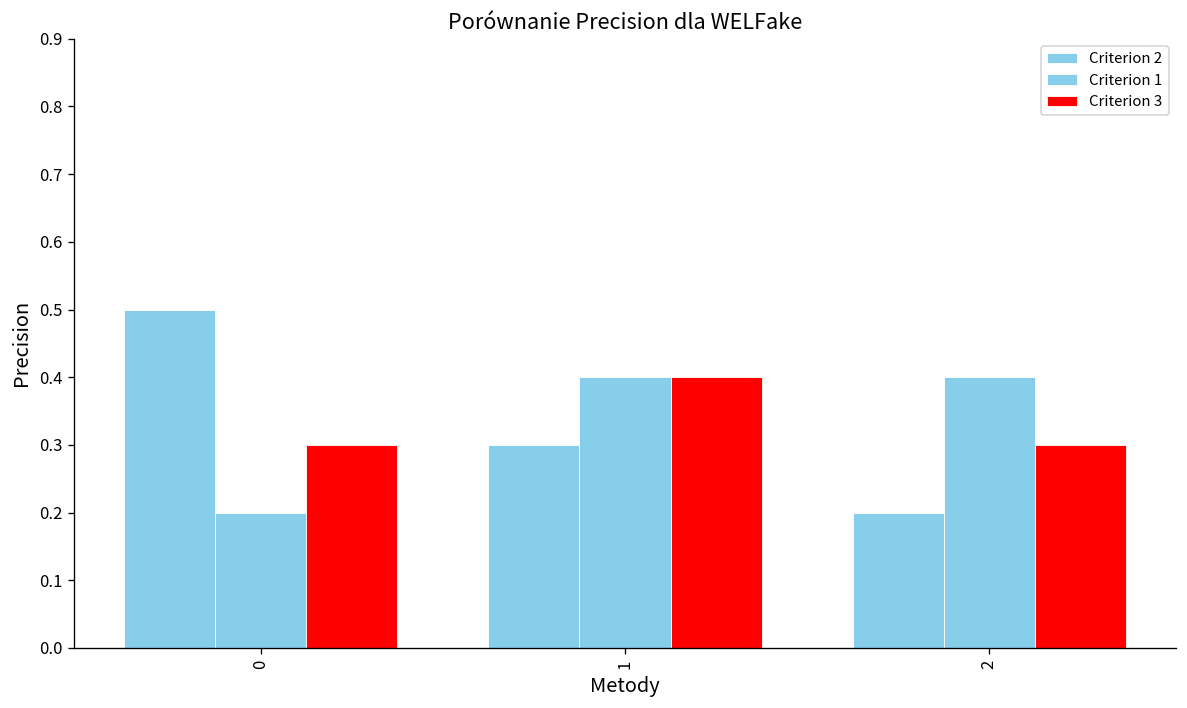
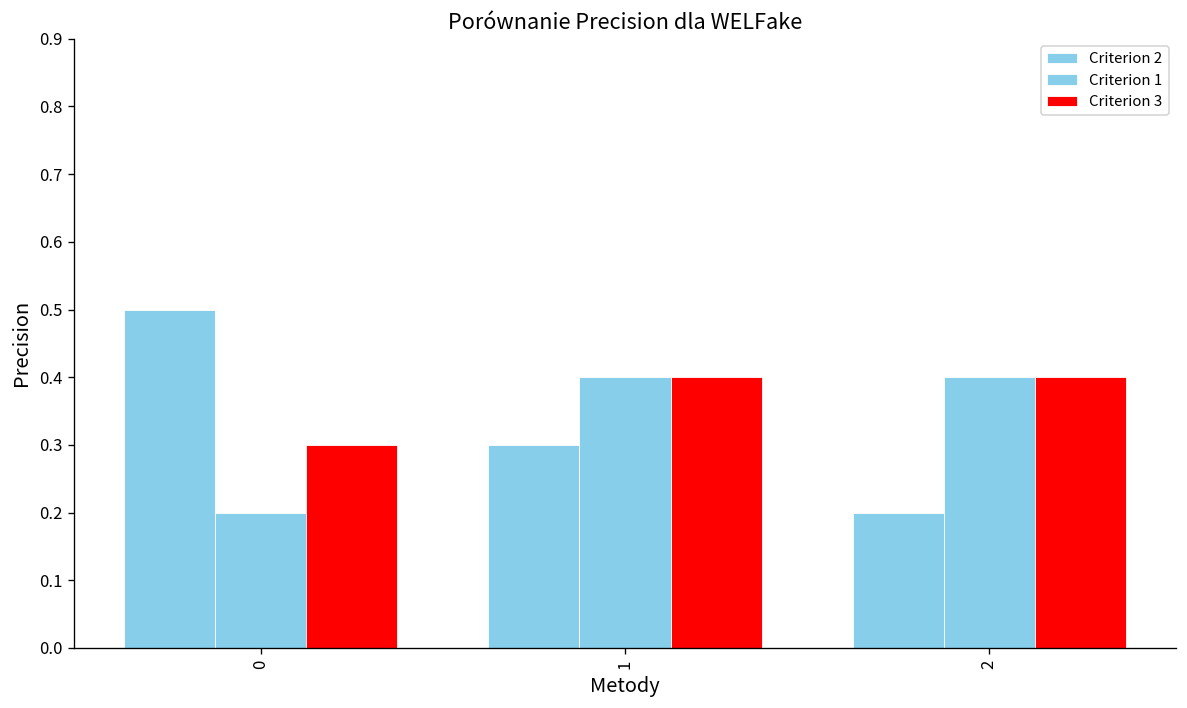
Criterion 3, 2: 0.3 -> 0.4
